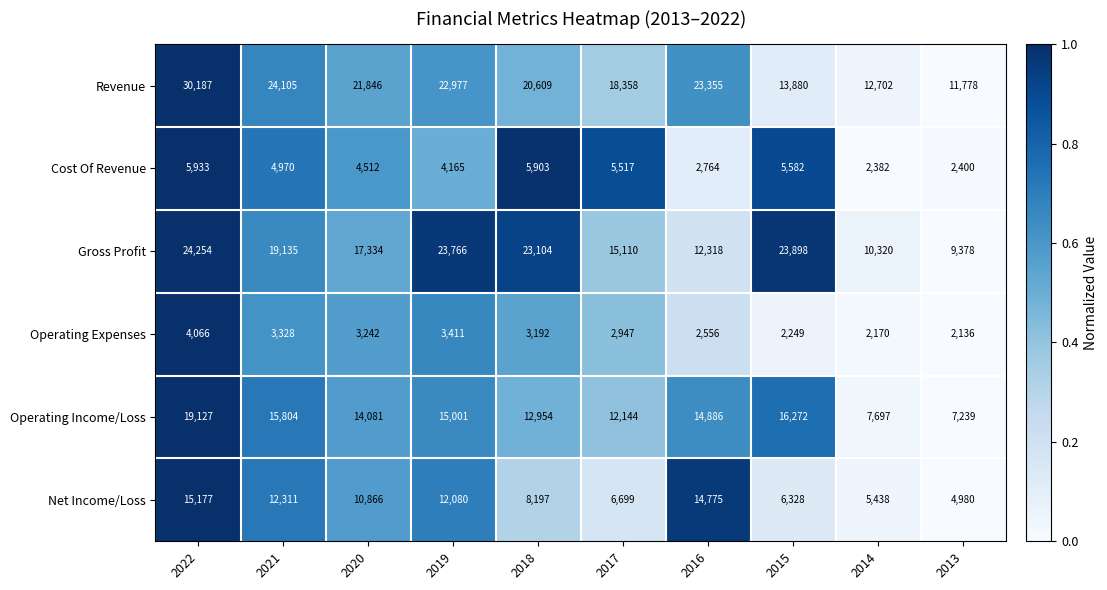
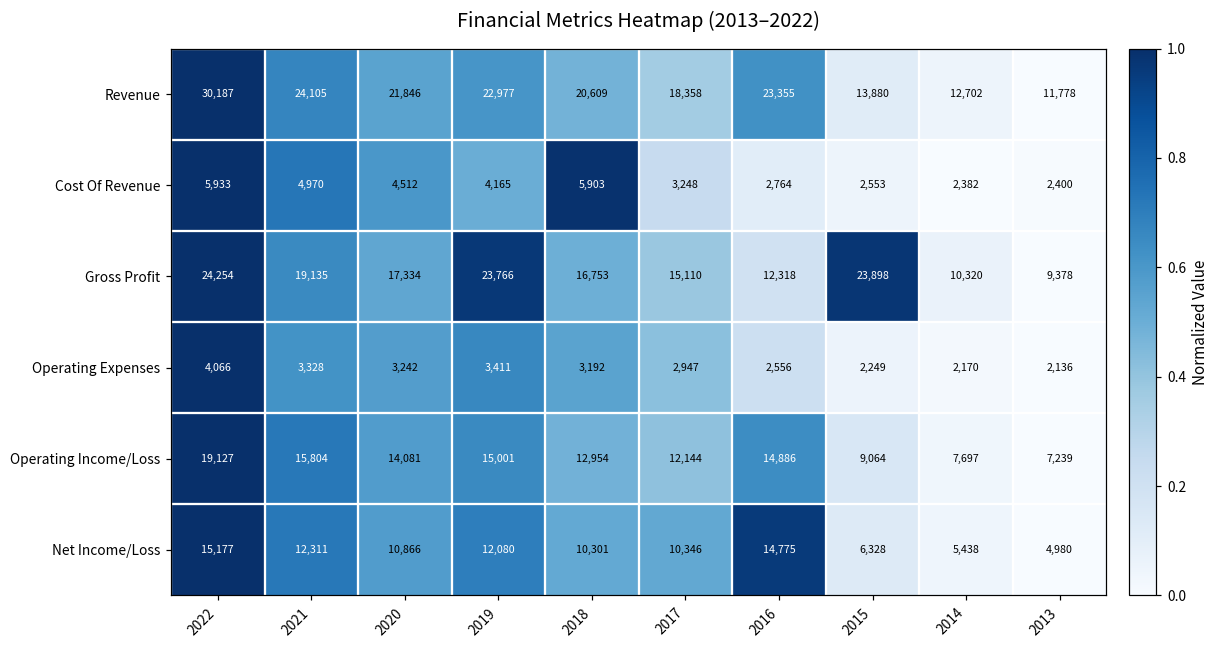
Cost Of Revenue, 2017: 5,517 -> 3,248
Cost Of Revenue, 2015: 5,582 -> 2,553
Gross Profit, 2018: 23,104 -> 16,753
Operating Income/Loss, 2015: 16,272 -> 9,064
Net Income/Loss, 2018: 8,197 -> 10,301
Net Income/Loss, 2017: 6,699 -> 10,346
